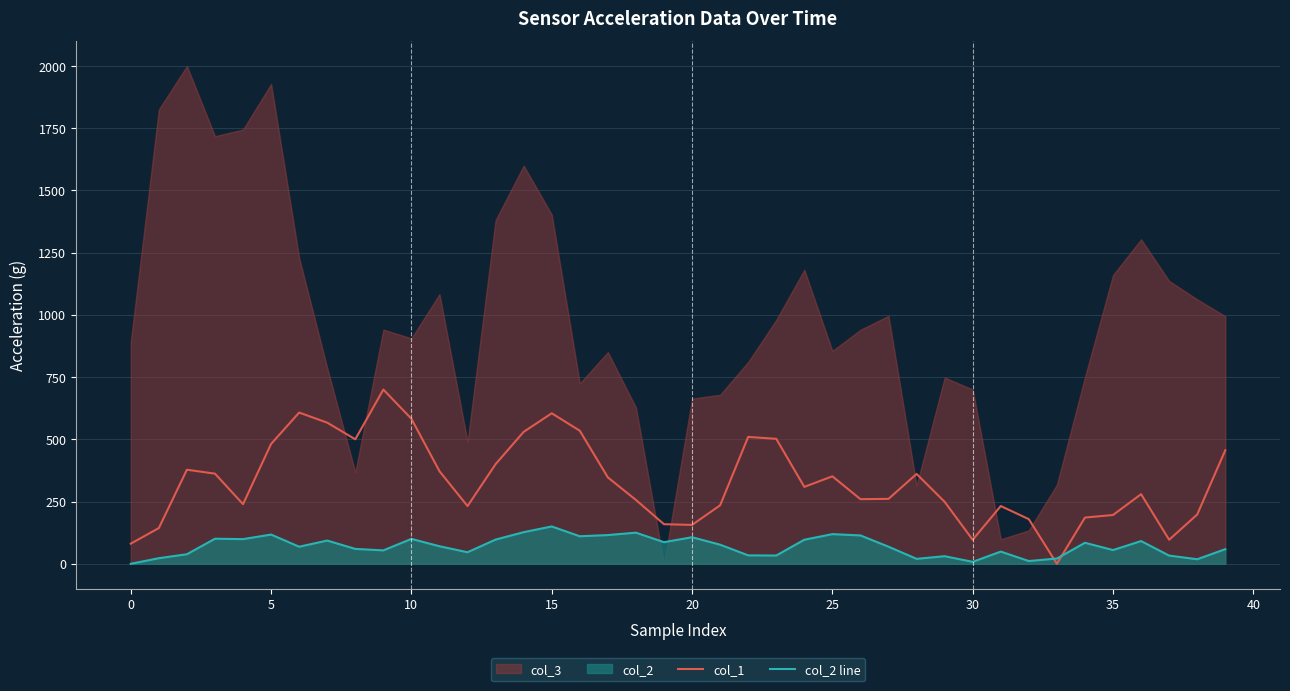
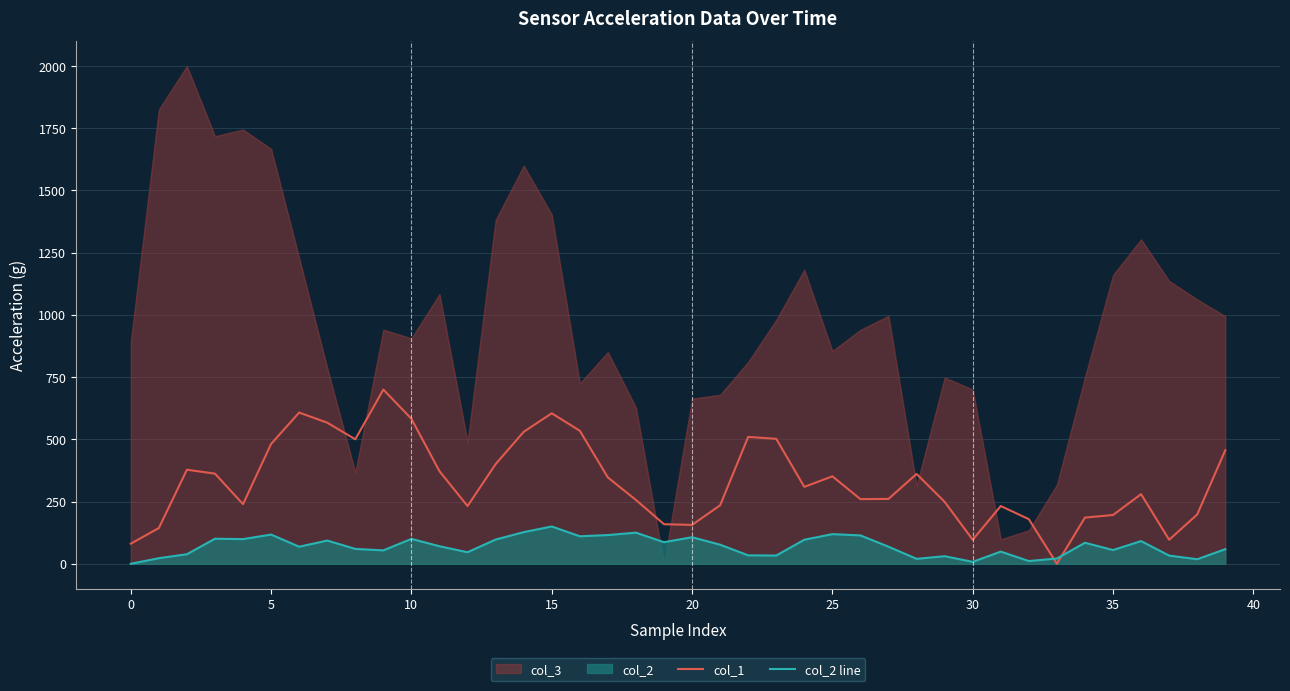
col_3, 5: 1930 -> 1670
